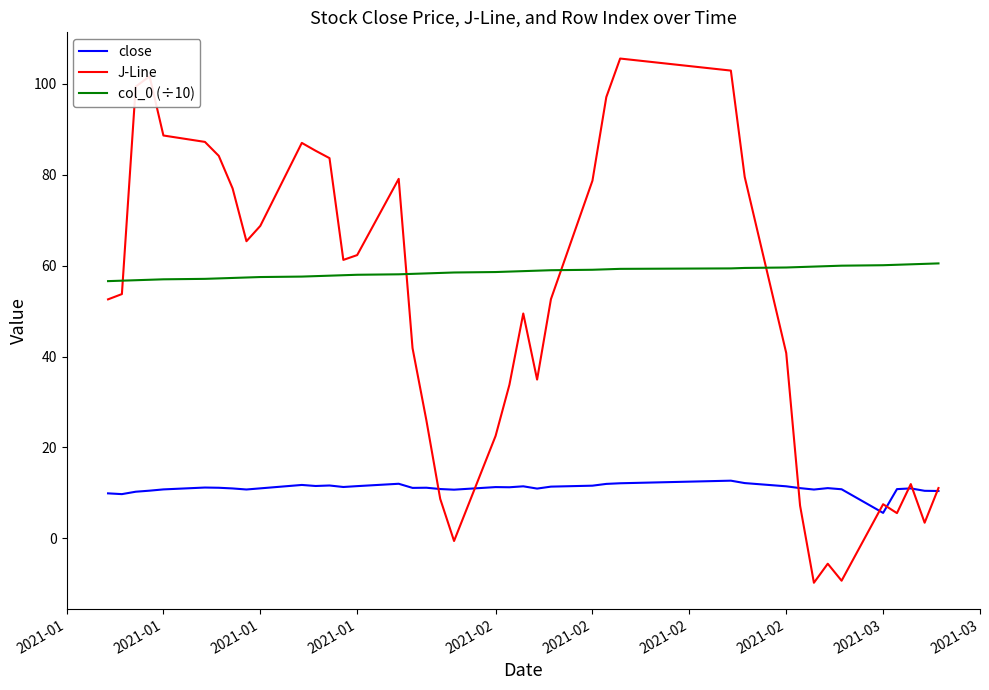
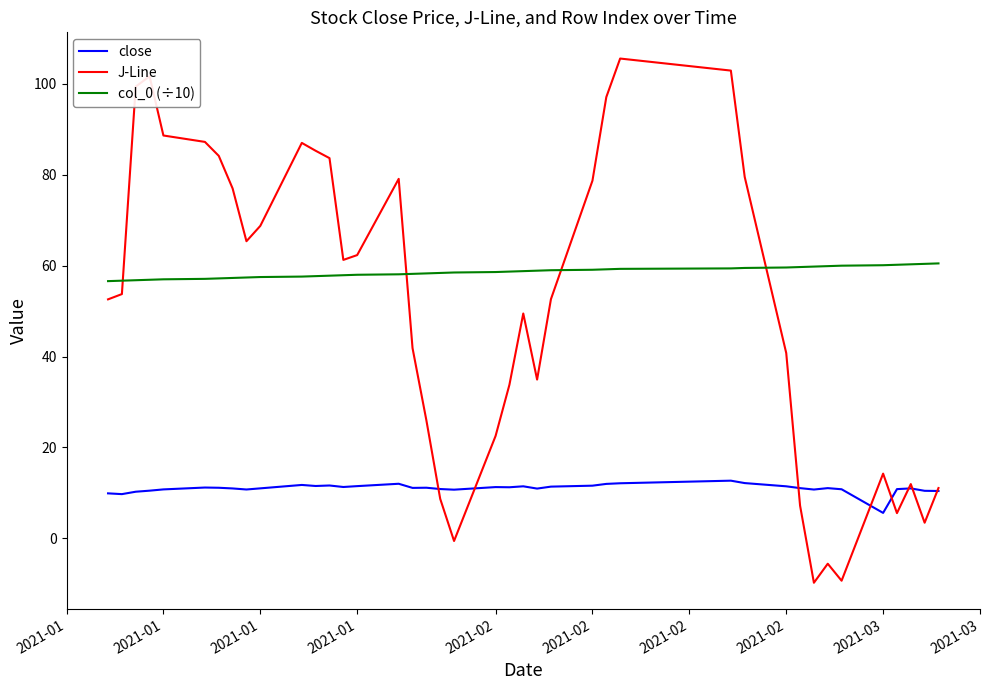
J-Line, 2021-03: 8 -> 14
